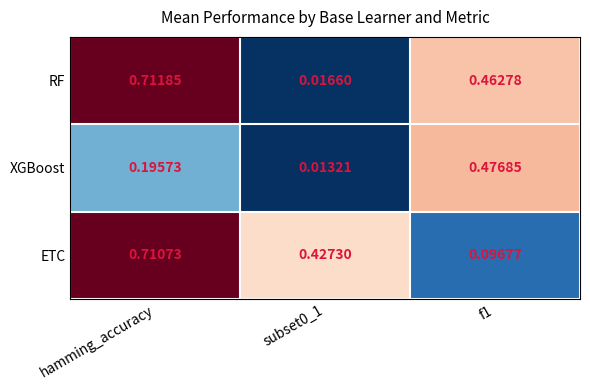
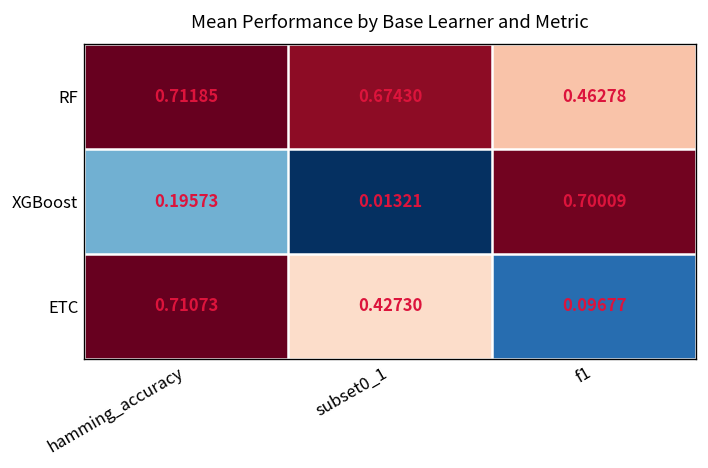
RF, subset0_1: 0.01660 -> 0.67430
XGBoost, f1: 0.47685 -> 0.70009
